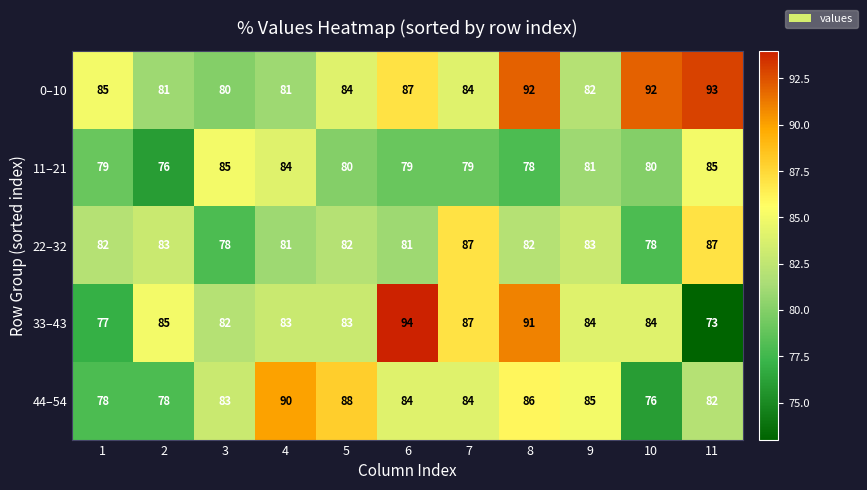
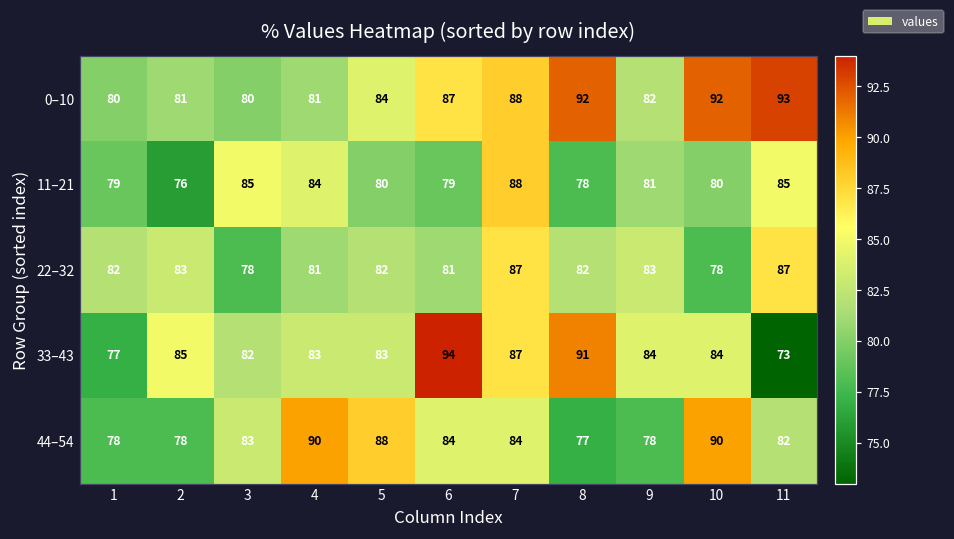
0–10, 1: 85 -> 80
0–10, 7: 84 -> 88
11–21, 7: 79 -> 88
44–54, 8: 86 -> 77
44–54, 9: 85 -> 78
44–54, 10: 76 -> 90
